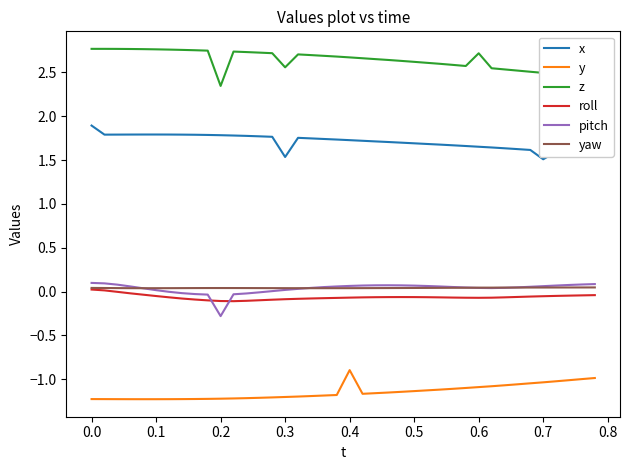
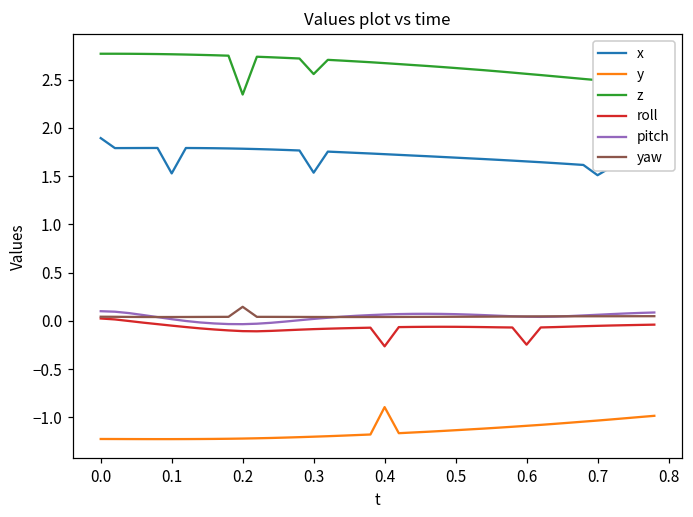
x, 0.1: 1.8 -> 1.5
pitch, 0.2: -0.3 -> 0.0
yaw, 0.2: 0.0 -> 0.1
roll, 0.4: -0.1 -> -0.3
z, 0.6: 2.7 -> 2.6
roll, 0.6: -0.1 -> -0.2
